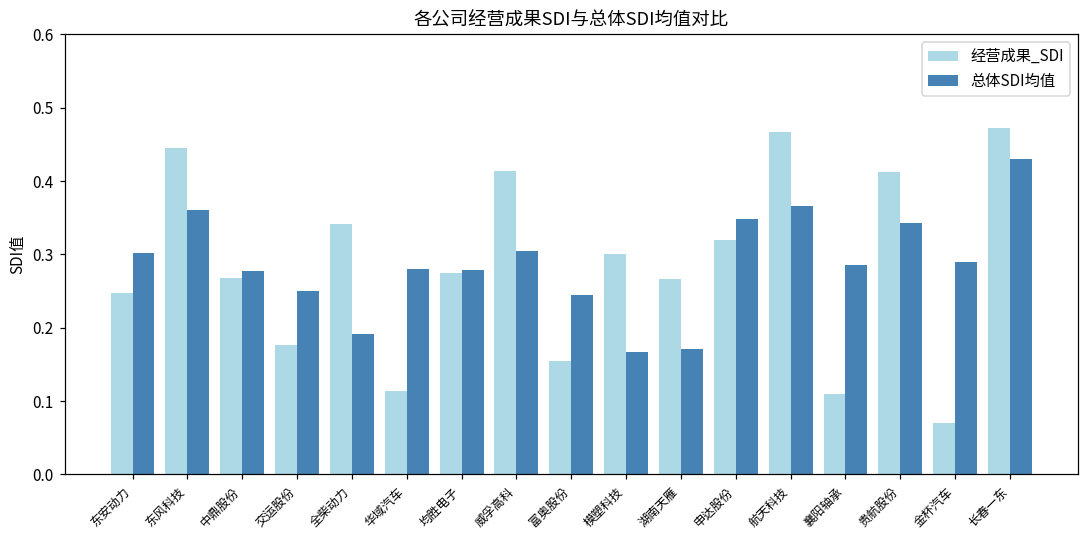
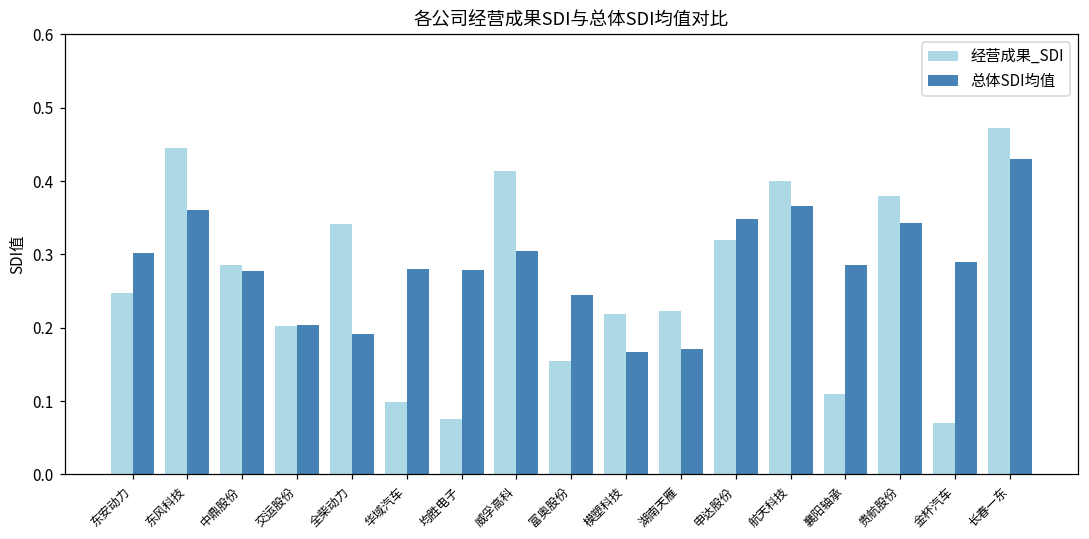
经营成果_SDI, 中鼎股份: 0.27 -> 0.29
经营成果_SDI, 交运股份: 0.18 -> 0.20
总体SDI均值, 交运股份: 0.25 -> 0.20
经营成果_SDI, 华域汽车: 0.11 -> 0.10
经营成果_SDI, 均胜电子: 0.27 -> 0.08
经营成果_SDI, 模塑科技: 0.30 -> 0.22
经营成果_SDI, 湖南天雁: 0.27 -> 0.22
经营成果_SDI, 航天科技: 0.47 -> 0.40
经营成果_SDI, 贵航股份: 0.41 -> 0.38
